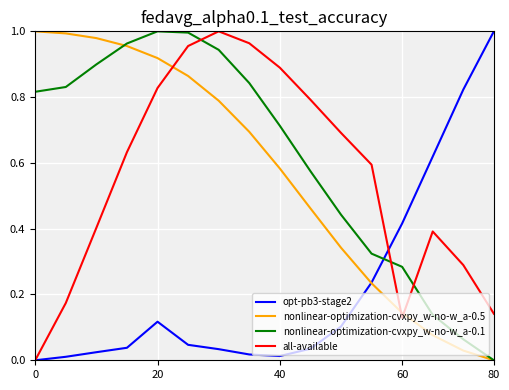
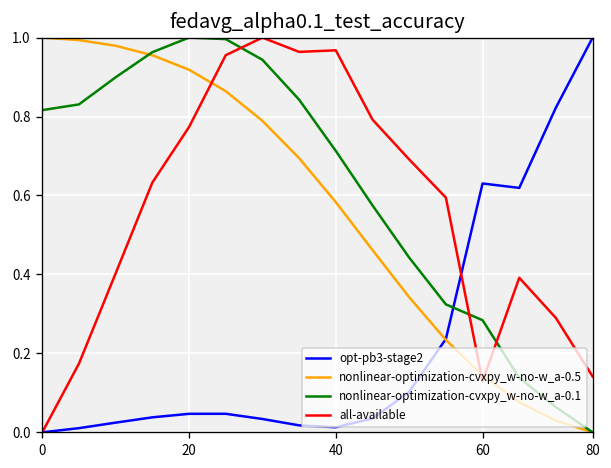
opt-pb3-stage2, 20: 0.12 -> 0.05
all-available, 20: 0.83 -> 0.77
all-available, 40: 0.89 -> 0.97
opt-pb3-stage2, 60: 0.42 -> 0.63
